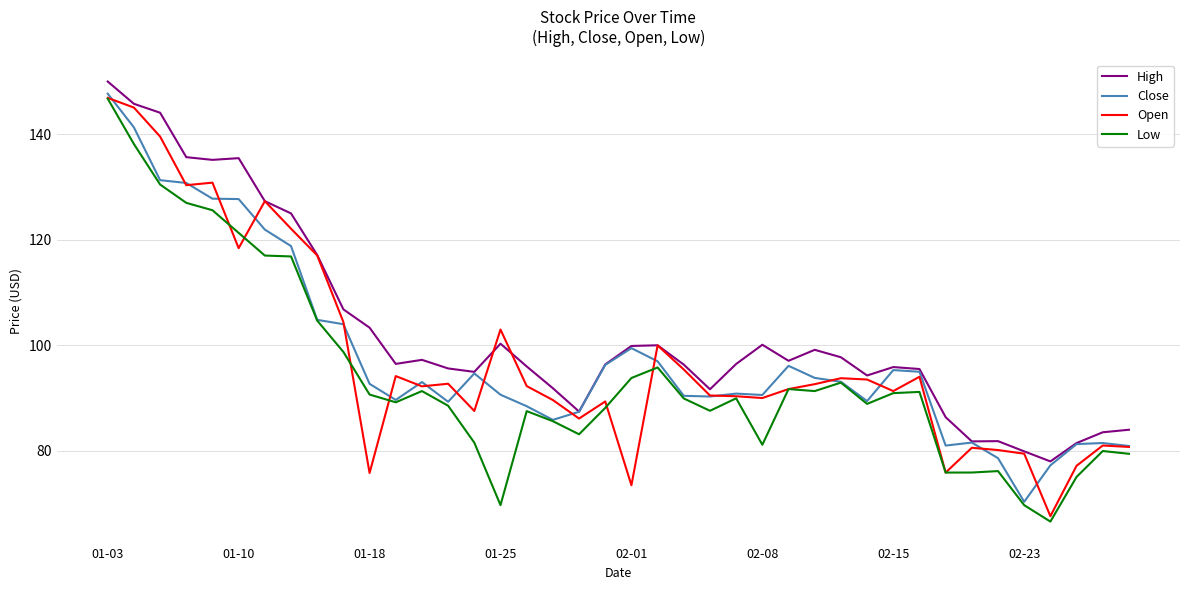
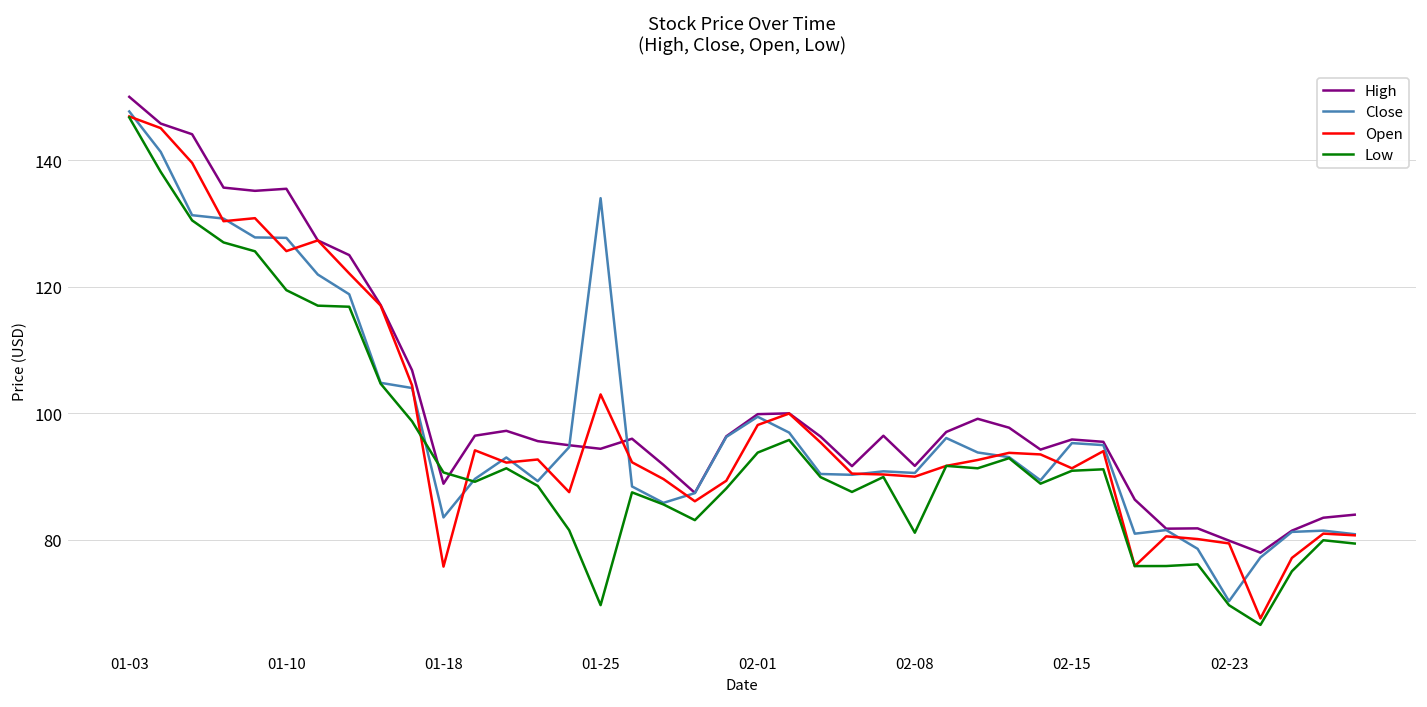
Open, 01-10: 118 -> 126
Low, 01-10: 121 -> 119
High, 01-18: 103 -> 89
Close, 01-18: 93 -> 84
High, 01-25: 100 -> 94
Close, 01-25: 91 -> 134
Open, 02-01: 73 -> 98
High, 02-08: 100 -> 92
